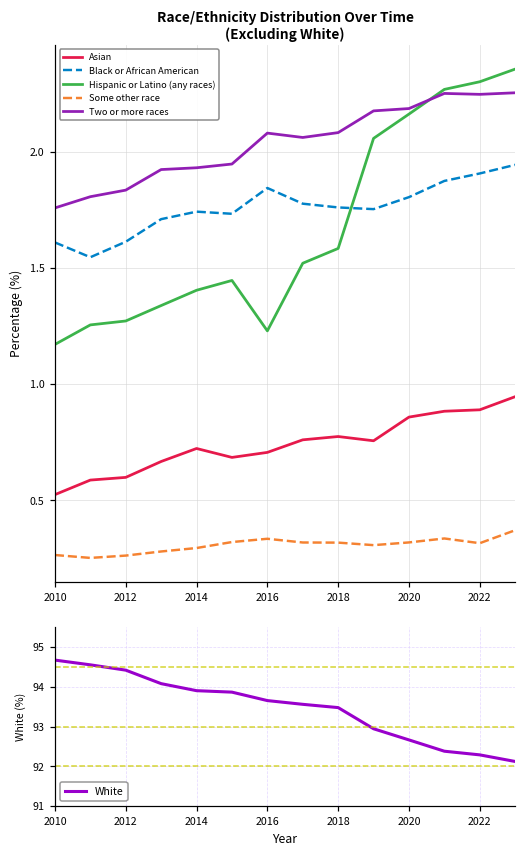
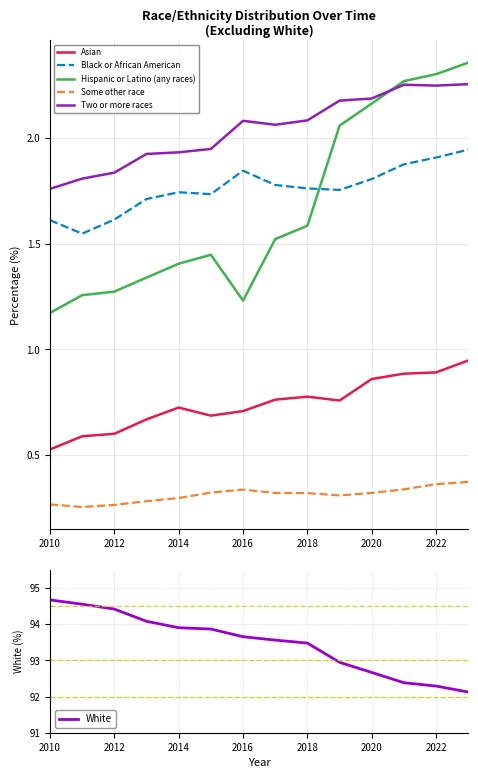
Race/Ethnicity Distribution Over Time (Excluding White), Some other race, 2022: 0.32 -> 0.36
